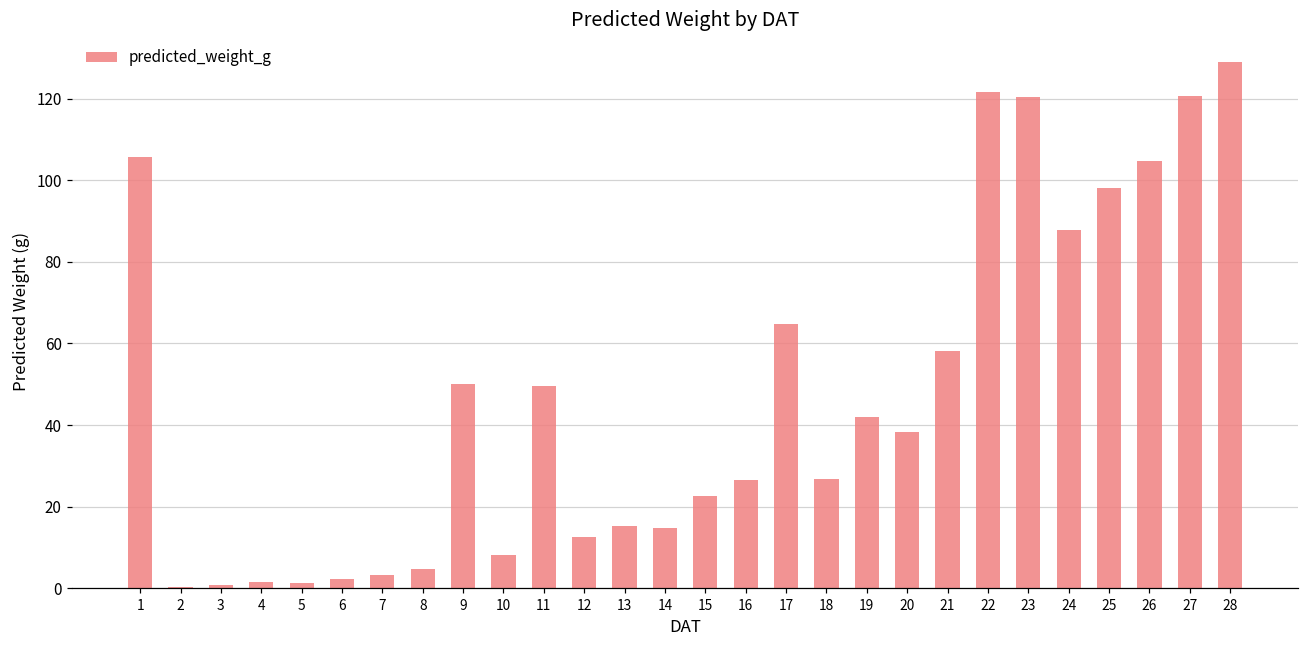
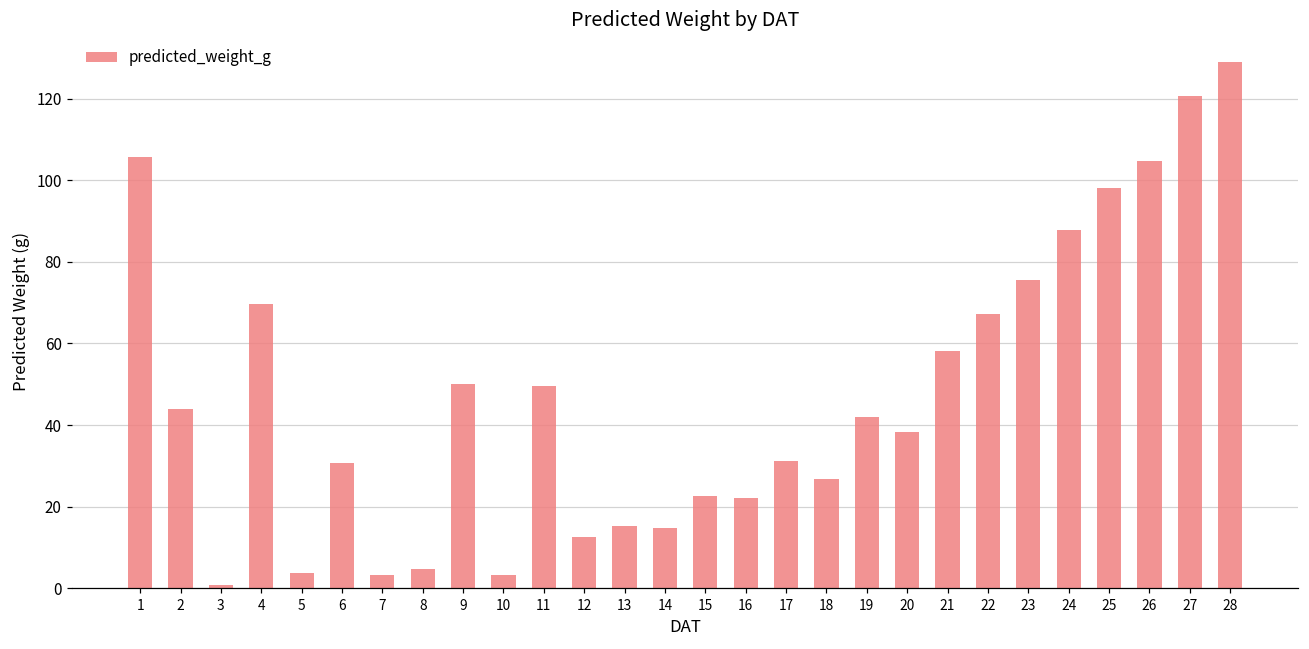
2: 0 -> 44
4: 2 -> 70
5: 1 -> 4
6: 2 -> 31
10: 8 -> 3
16: 26 -> 22
17: 65 -> 31
22: 122 -> 67
23: 120 -> 76
